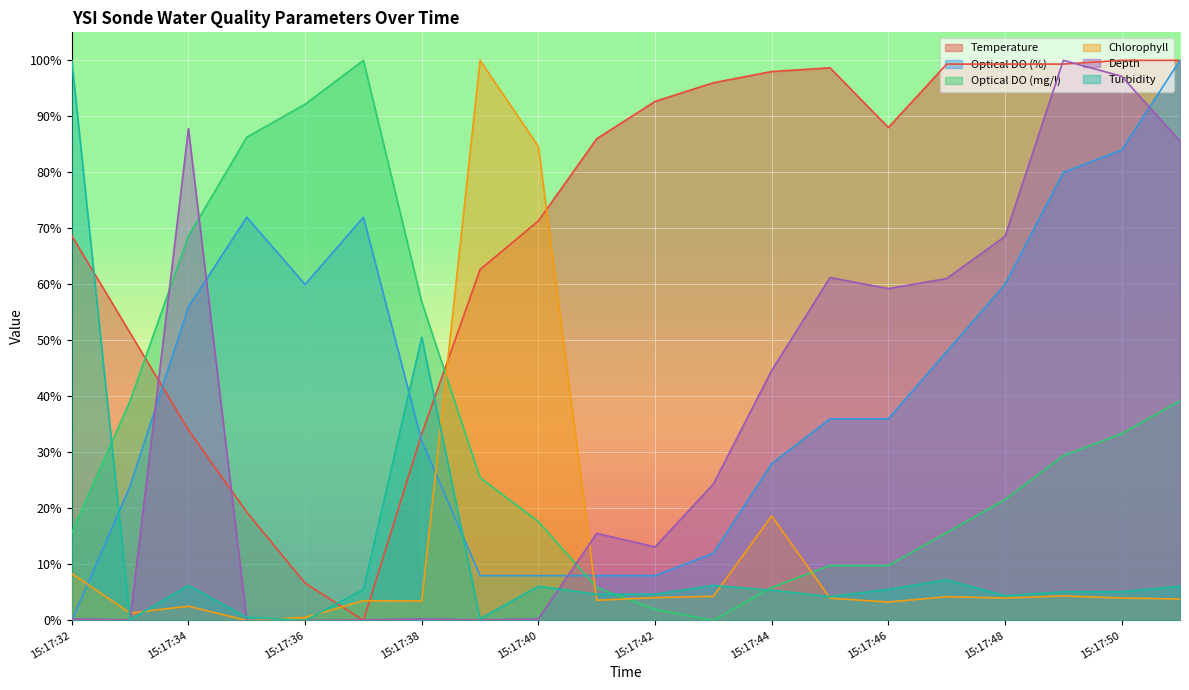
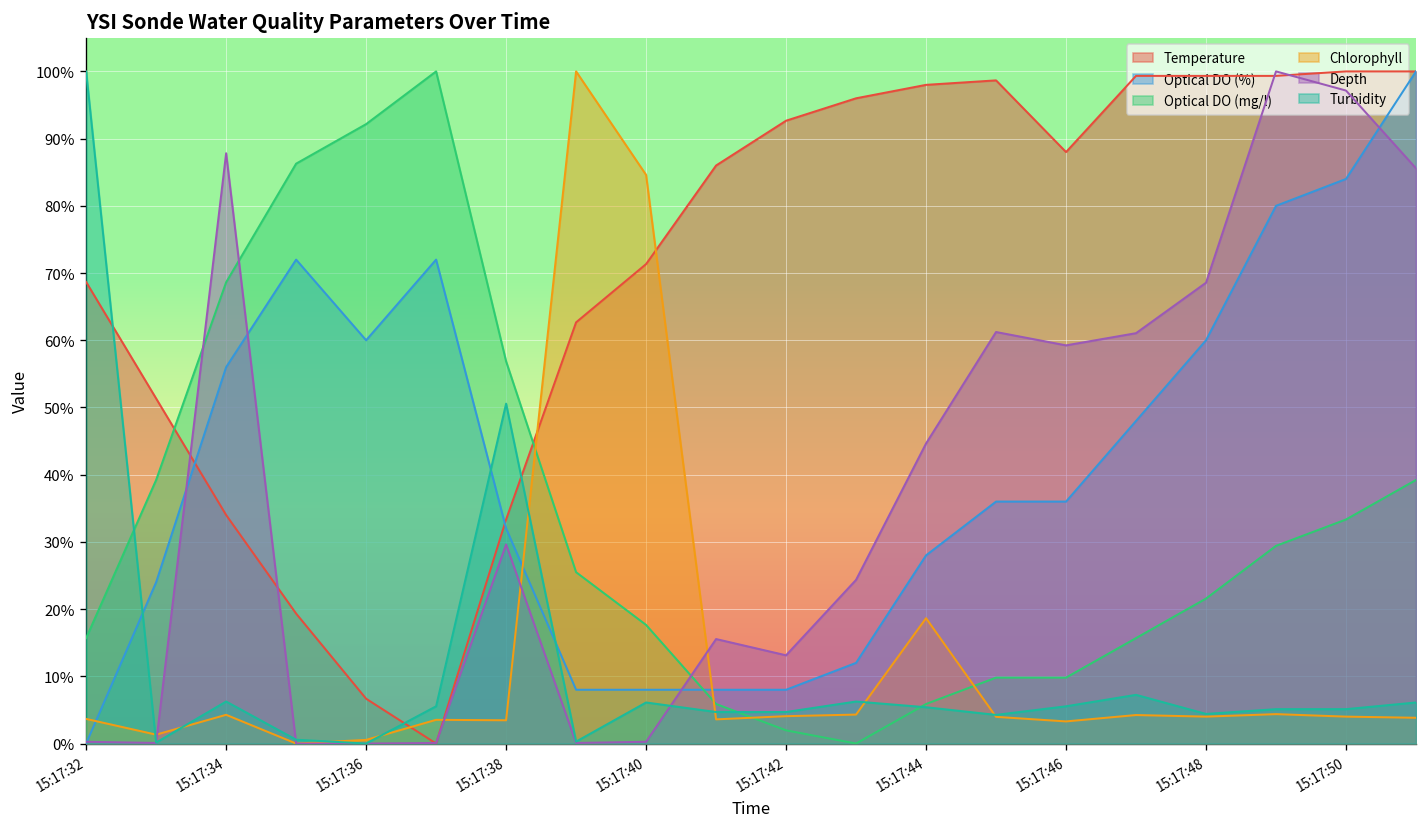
Chlorophyll, 15:17:32: 8% -> 4%
Chlorophyll, 15:17:34: 3% -> 4%
Depth, 15:17:38: 0% -> 30%
